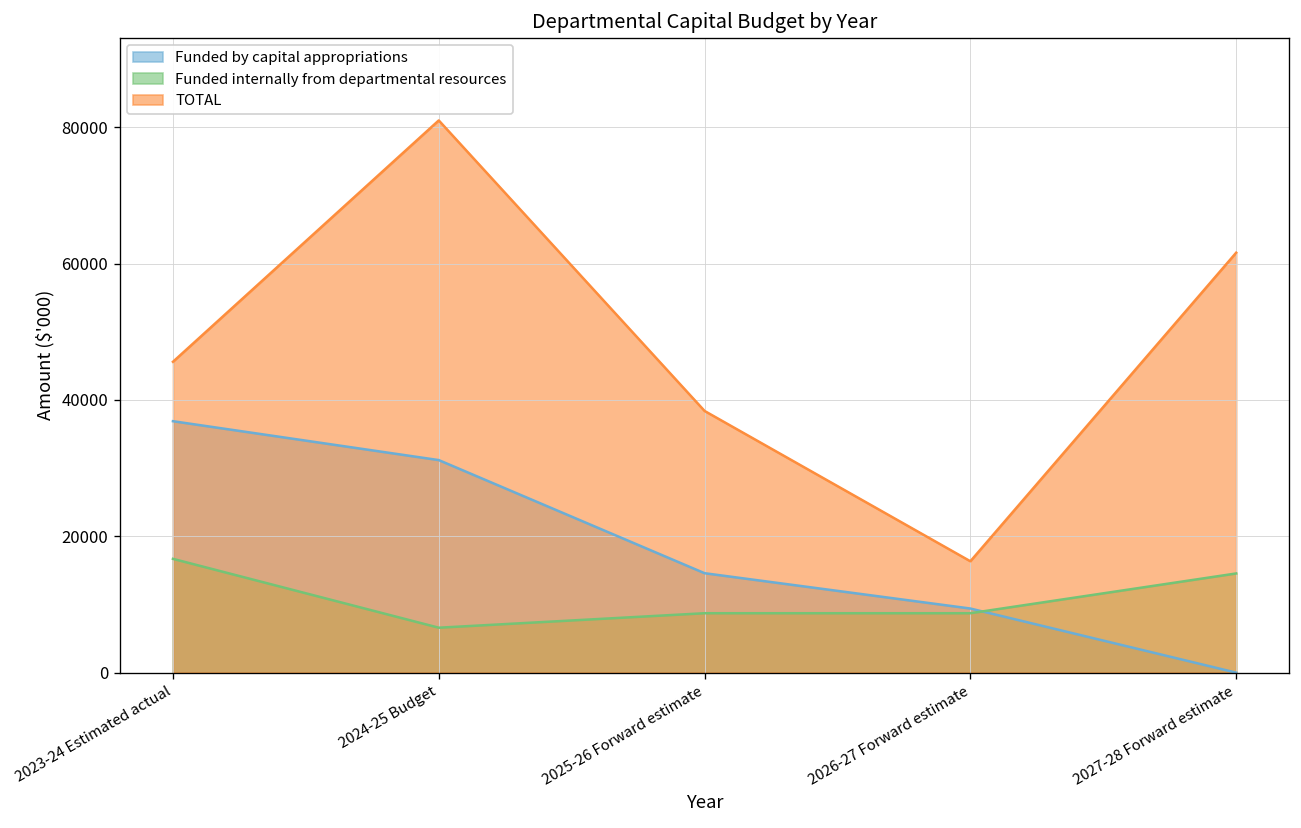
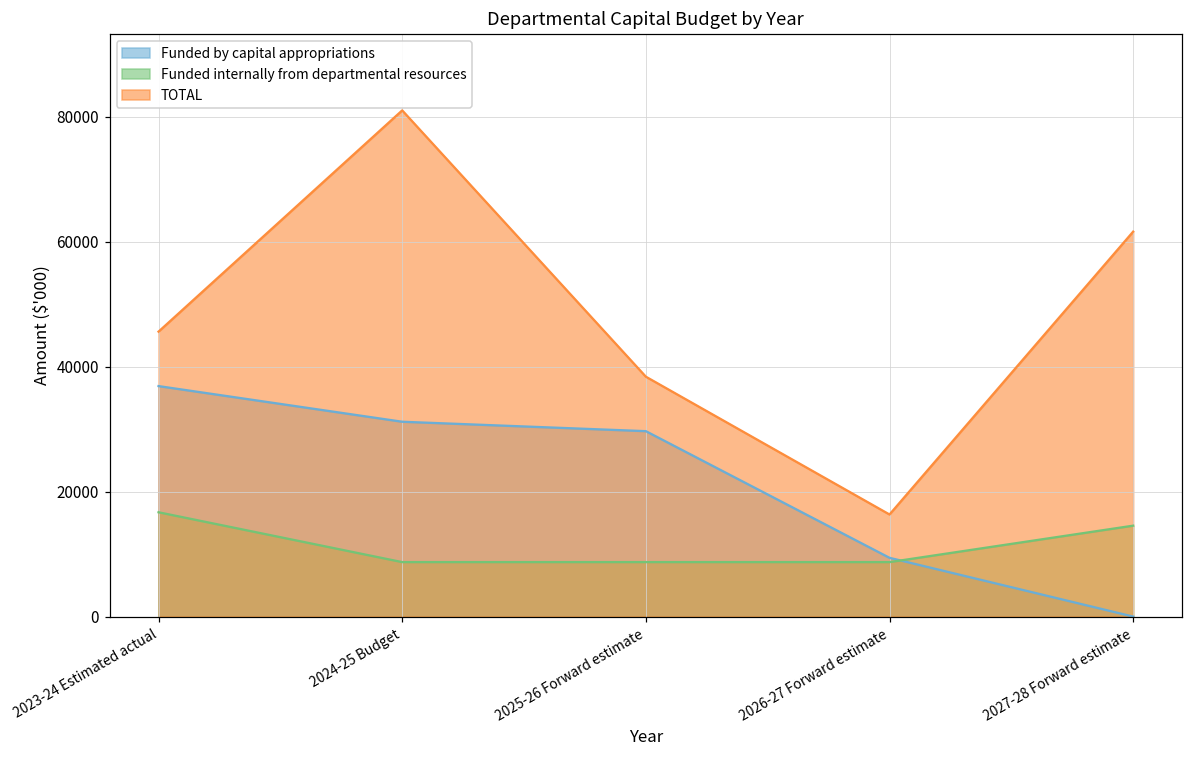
Funded internally from departmental resources, 2024-25 Budget: 7000 -> 9000
Funded by capital appropriations, 2025-26 Forward estimate: 15000 -> 30000
